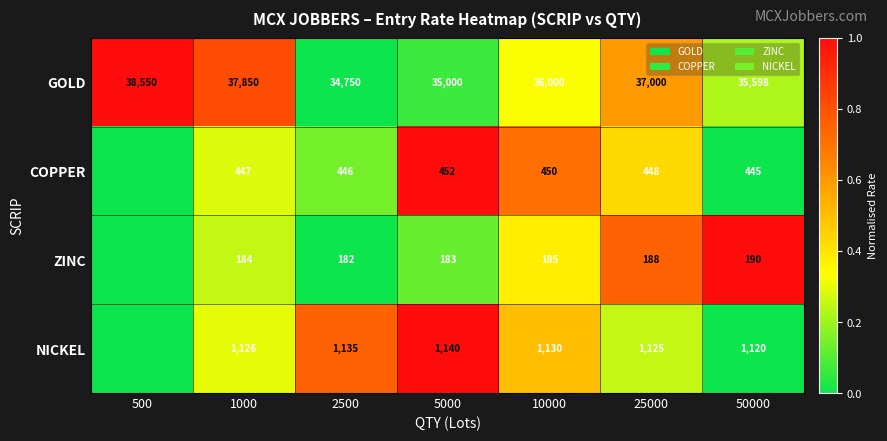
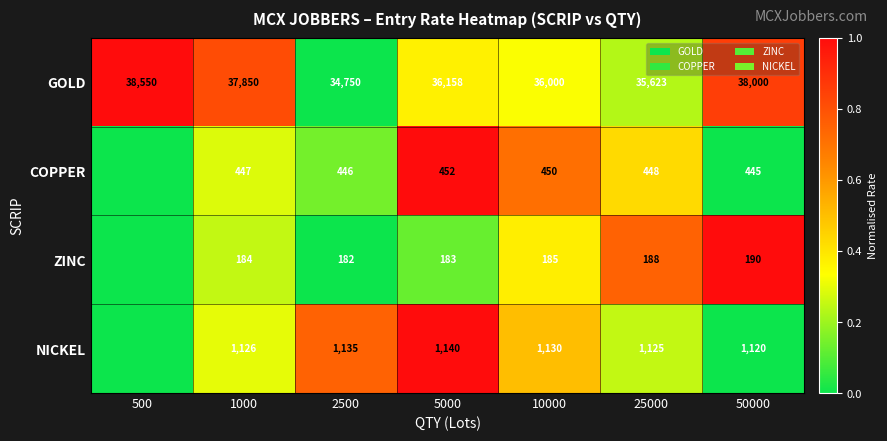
GOLD, 5000: 35,000 -> 36,158
GOLD, 25000: 37,000 -> 35,623
GOLD, 50000: 35,598 -> 38,000
